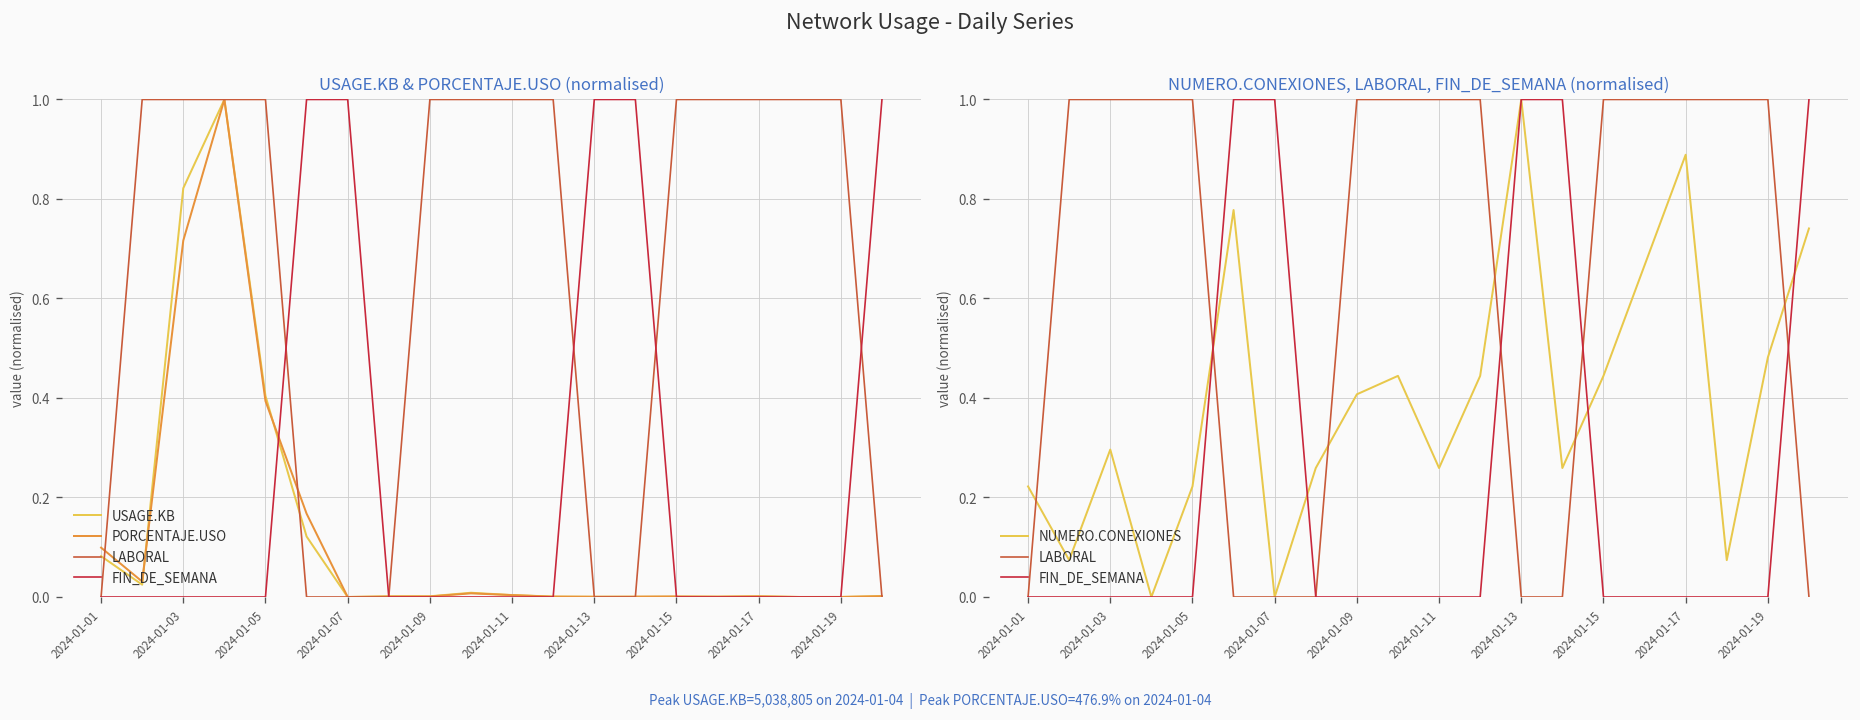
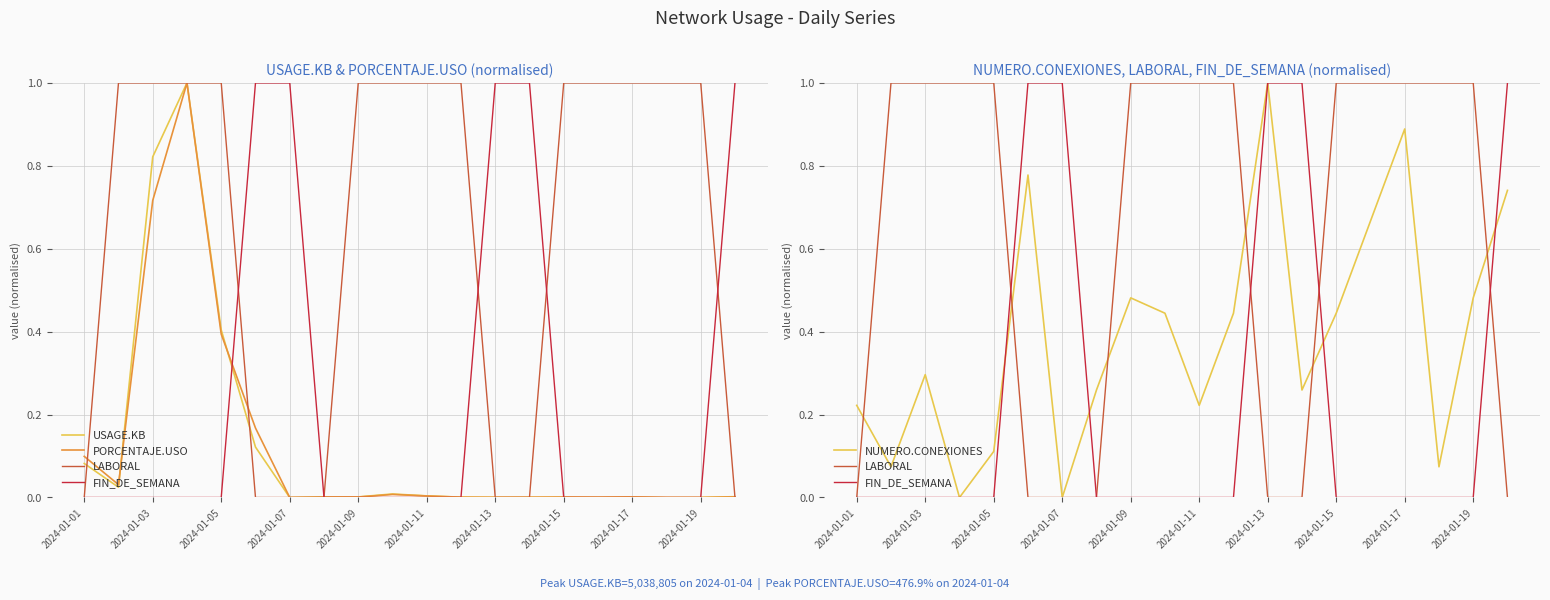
NUMERO.CONEXIONES, LABORAL, FIN_DE_SEMANA (normalised), NUMERO.CONEXIONES, 2024-01-05: 0.22 -> 0.11
NUMERO.CONEXIONES, LABORAL, FIN_DE_SEMANA (normalised), NUMERO.CONEXIONES, 2024-01-09: 0.41 -> 0.48
NUMERO.CONEXIONES, LABORAL, FIN_DE_SEMANA (normalised), NUMERO.CONEXIONES, 2024-01-11: 0.26 -> 0.22
